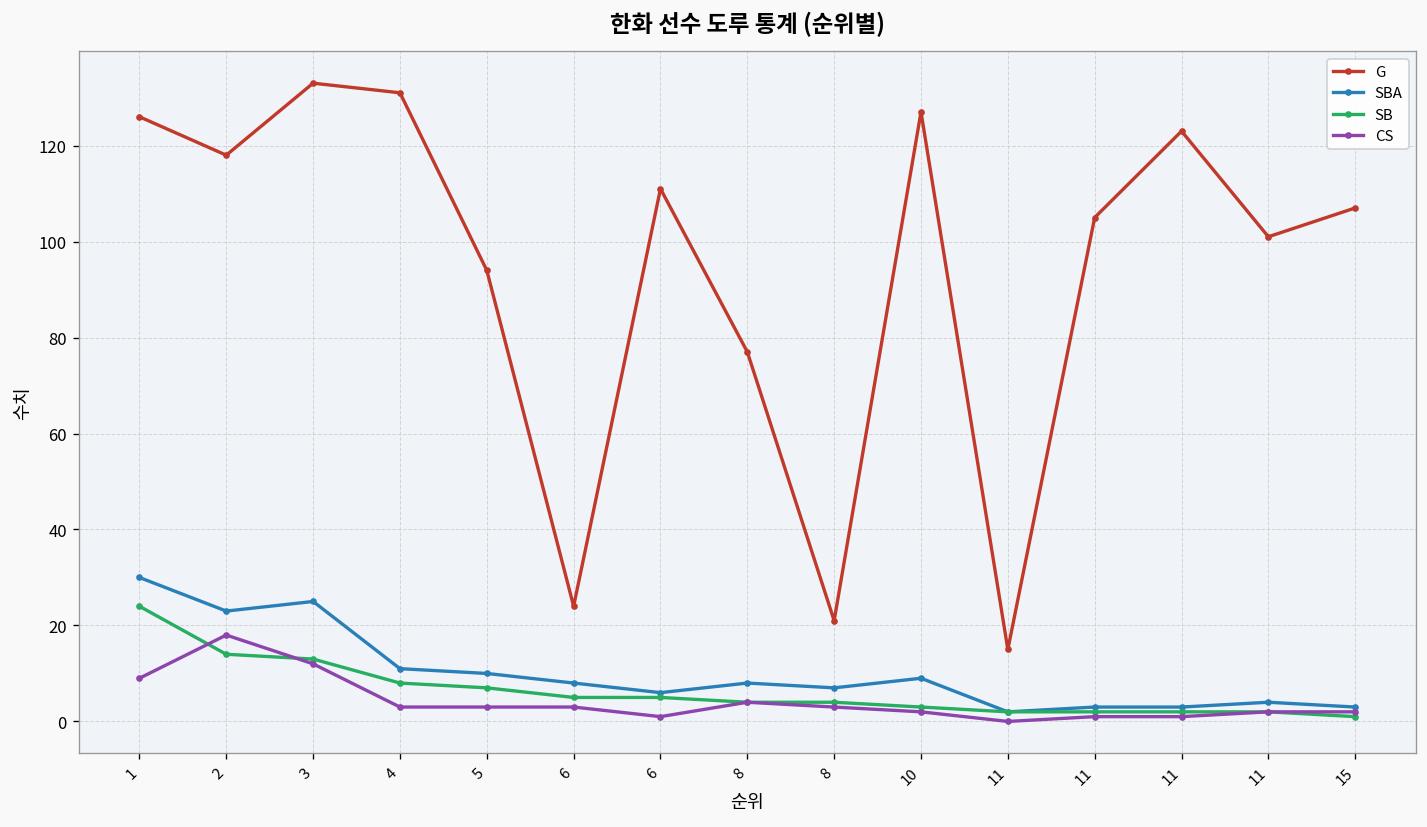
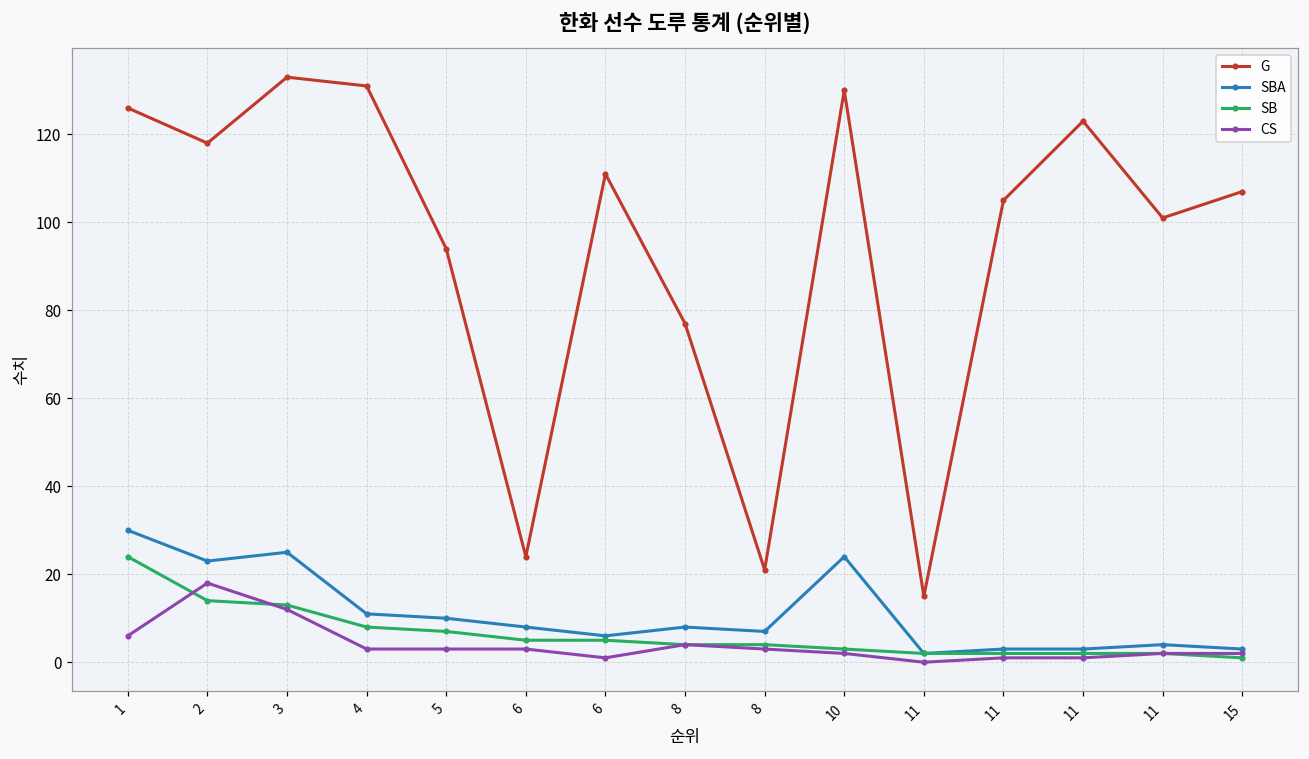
CS, 1: 9 -> 6
G, 10: 127 -> 130
SBA, 10: 9 -> 24
